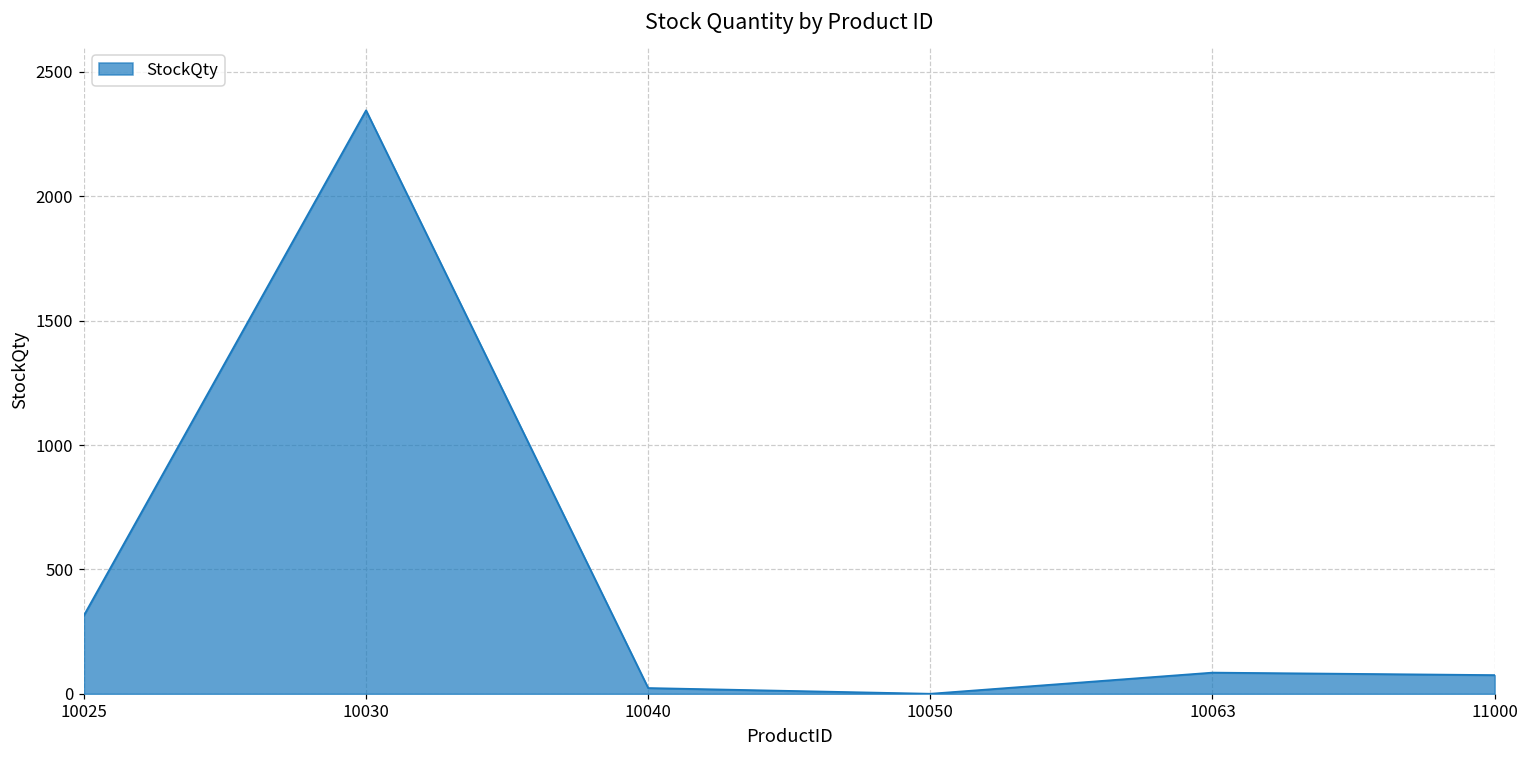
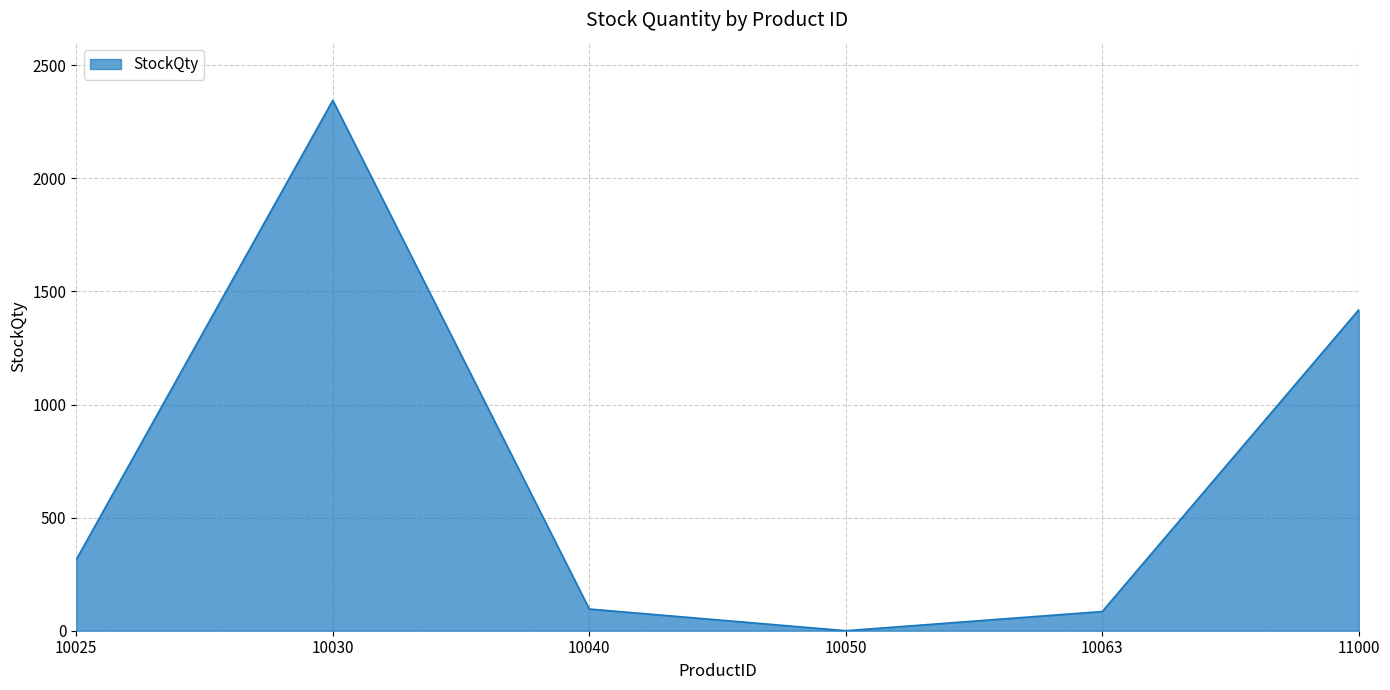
10040: 20 -> 100
11000: 80 -> 1420
